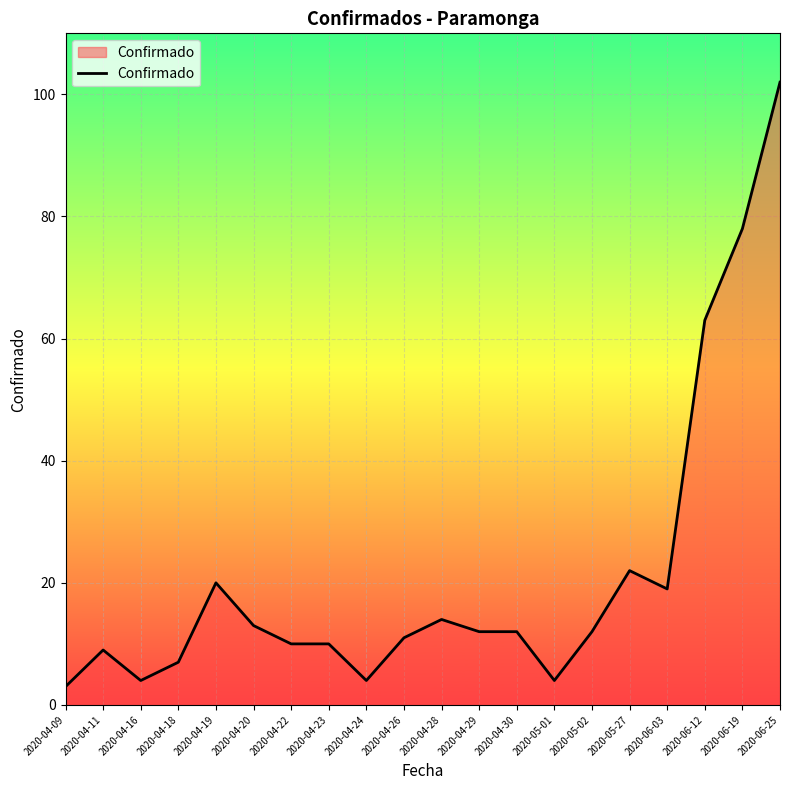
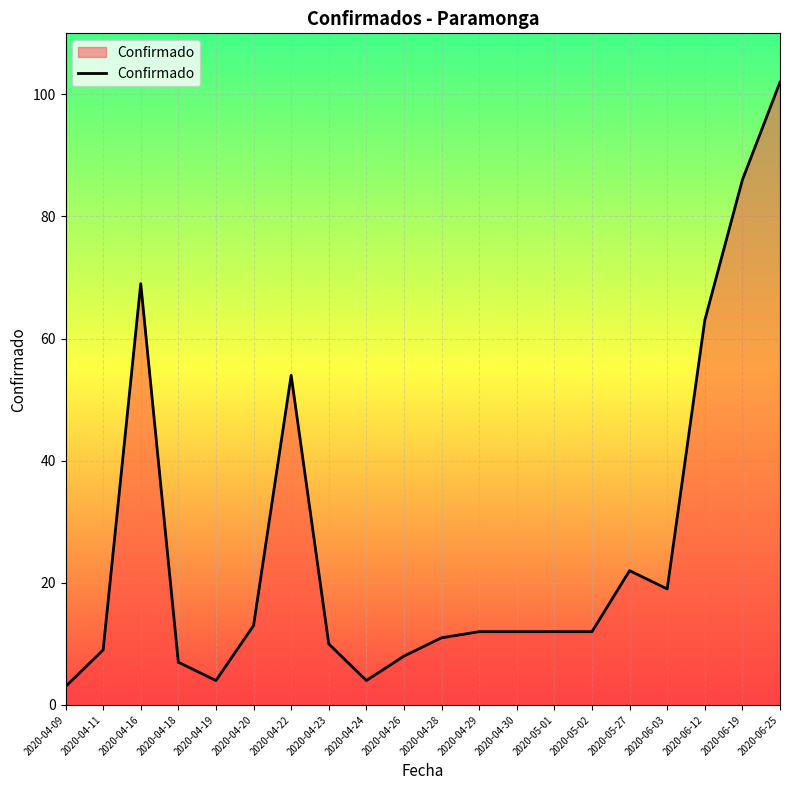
2020-04-16: 4 -> 69
2020-04-19: 20 -> 4
2020-04-22: 10 -> 54
2020-04-26: 11 -> 8
2020-04-28: 14 -> 11
2020-05-01: 4 -> 12
2020-06-19: 78 -> 86
